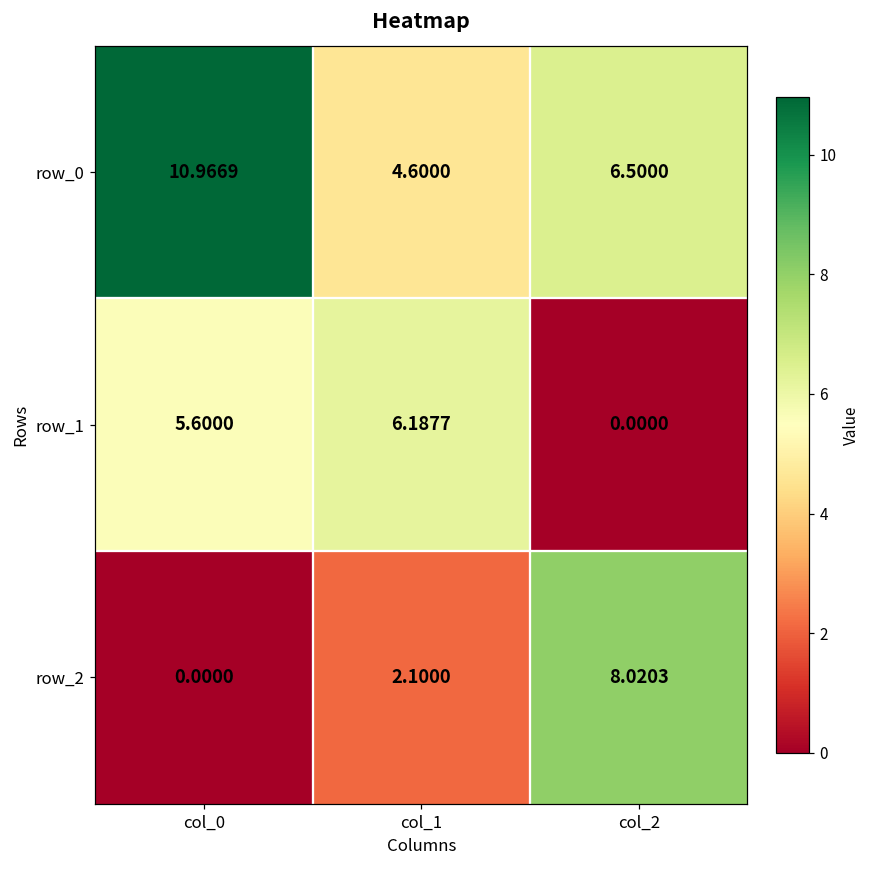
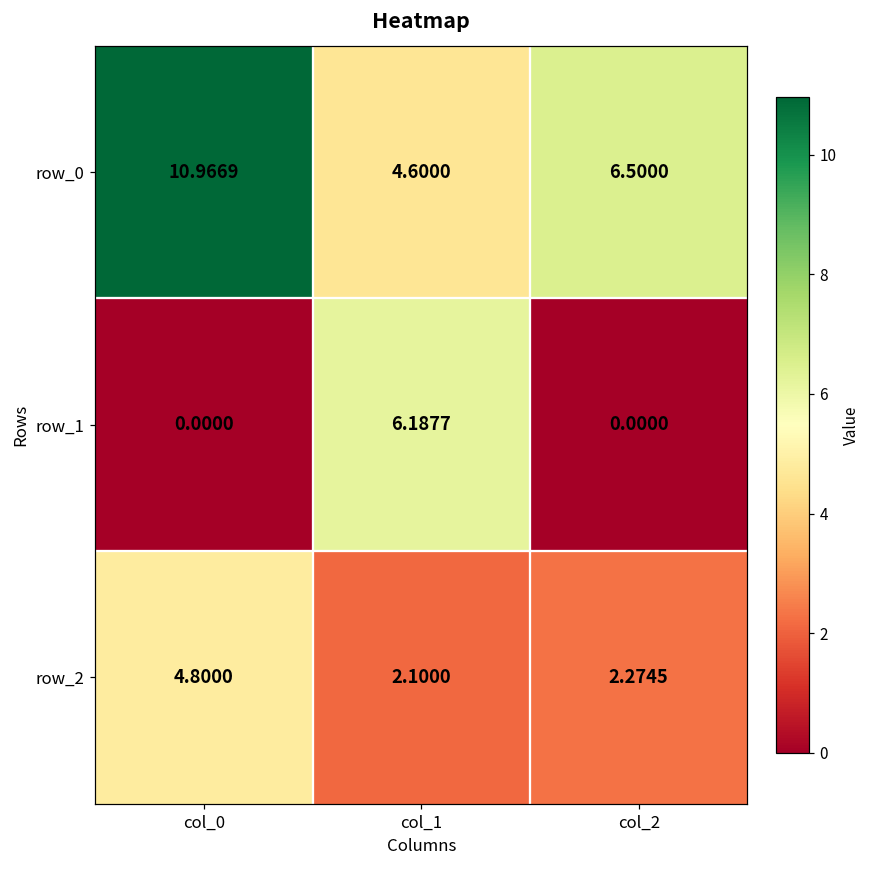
row_1, col_0: 5.6000 -> 0.0000
row_2, col_0: 0.0000 -> 4.8000
row_2, col_2: 8.0203 -> 2.2745
